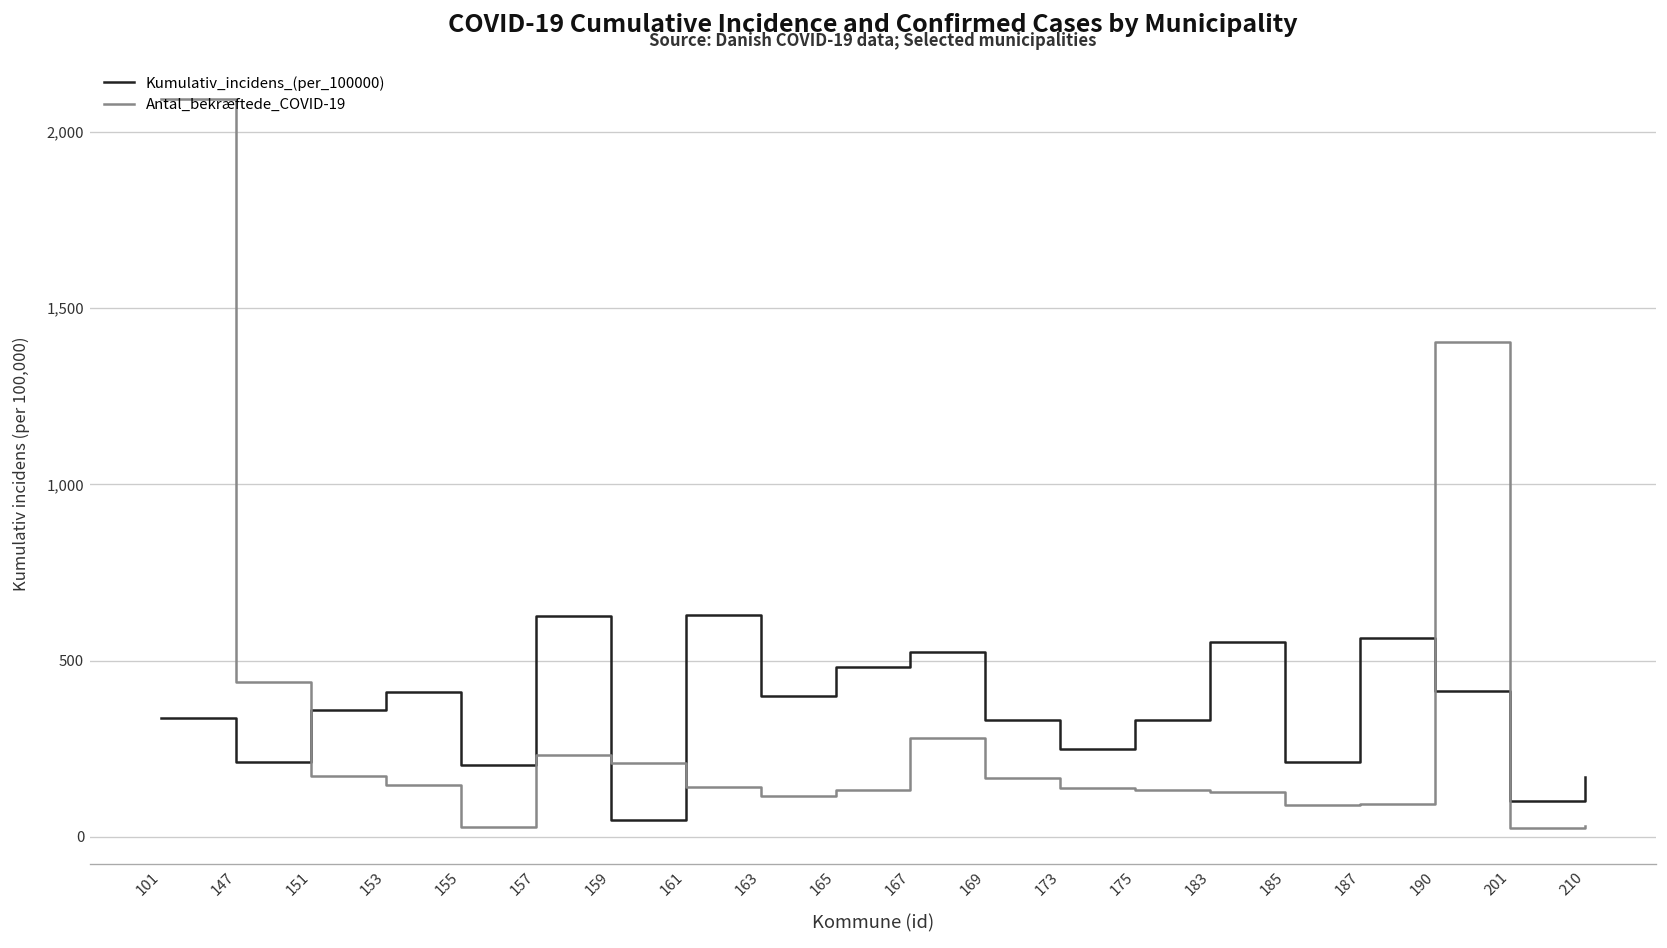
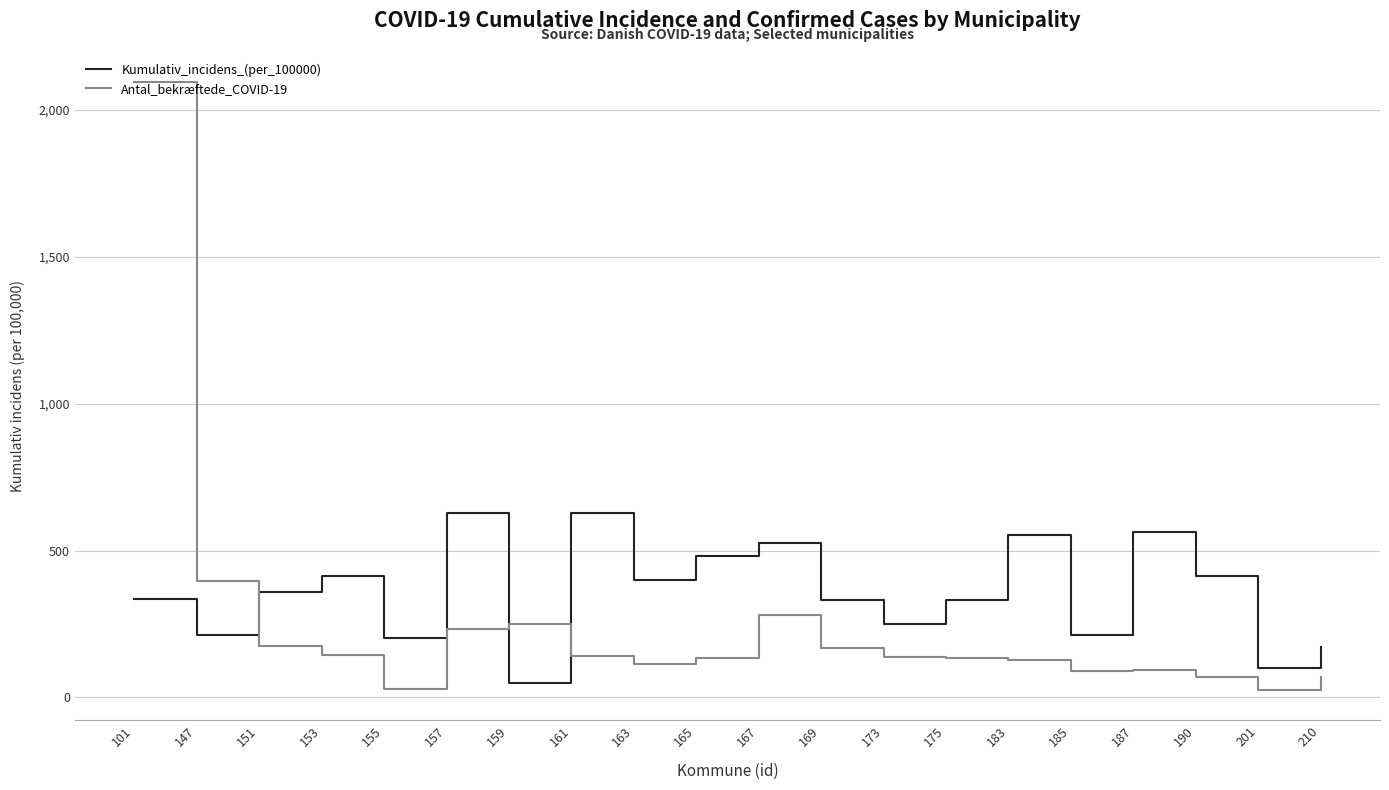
Antal_bekræftede_COVID-19, 147: 440 -> 400
Antal_bekræftede_COVID-19, 159: 210 -> 250
Antal_bekræftede_COVID-19, 190: 1,400 -> 70
Antal_bekræftede_COVID-19, 210: 30 -> 70
